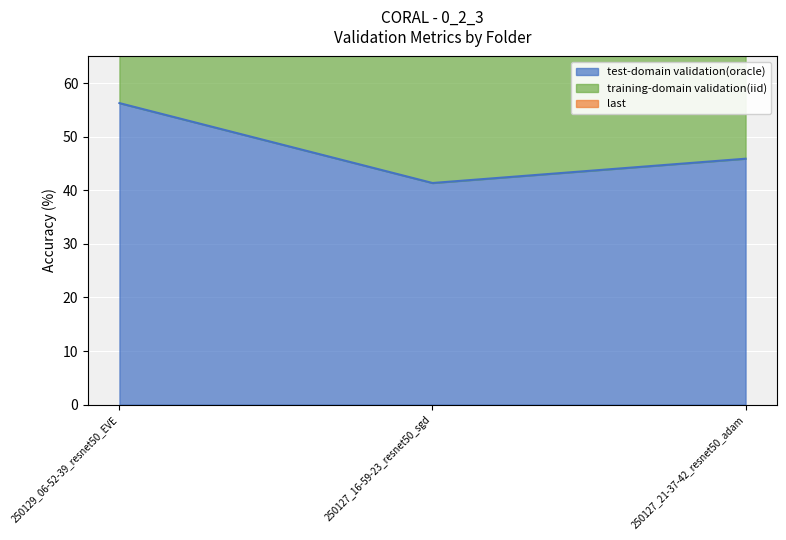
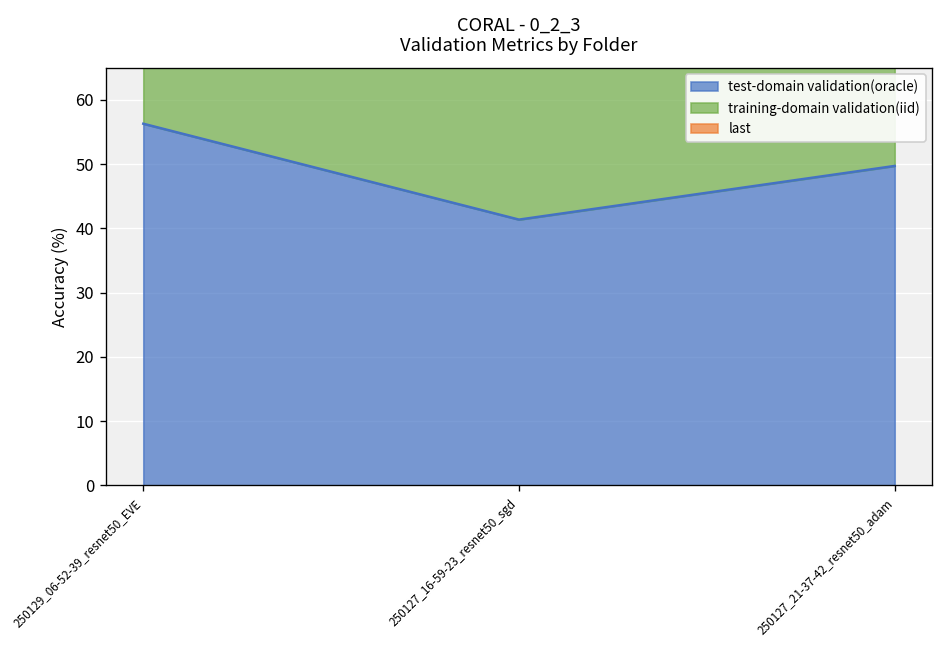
test-domain validation(oracle), 250127_21-37-42_resnet50_adam: 46 -> 50
